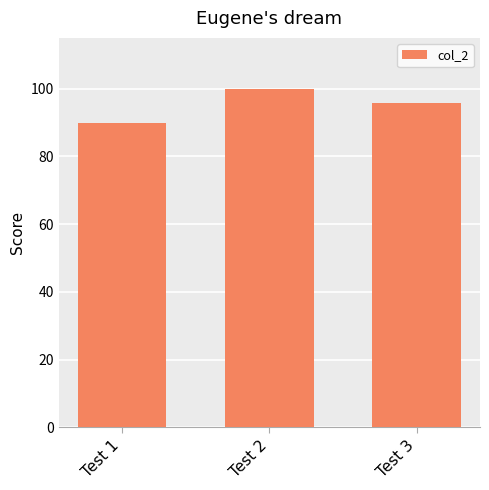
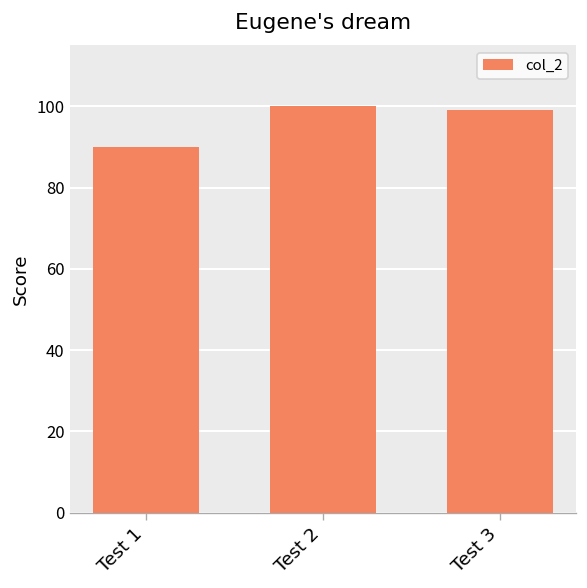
Test 3: 96 -> 99
